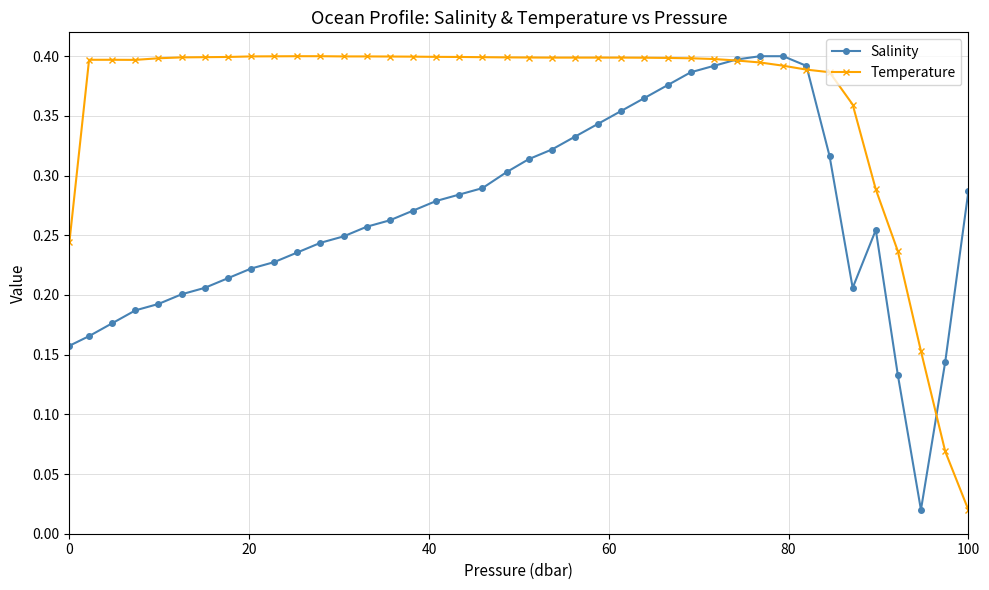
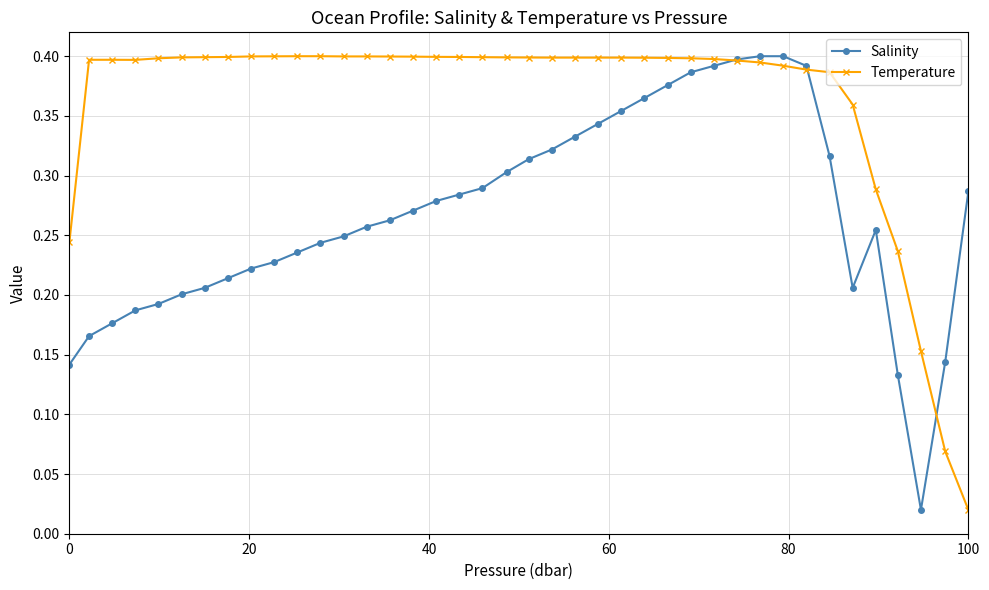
Salinity, 0: 0.157 -> 0.142
